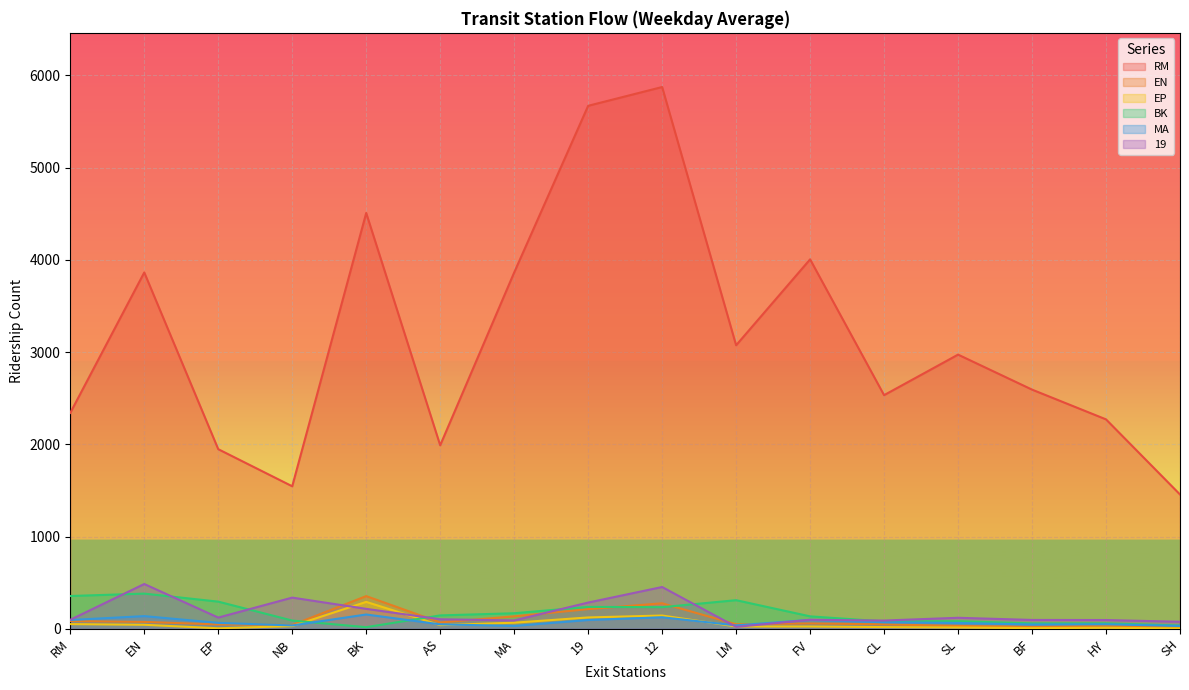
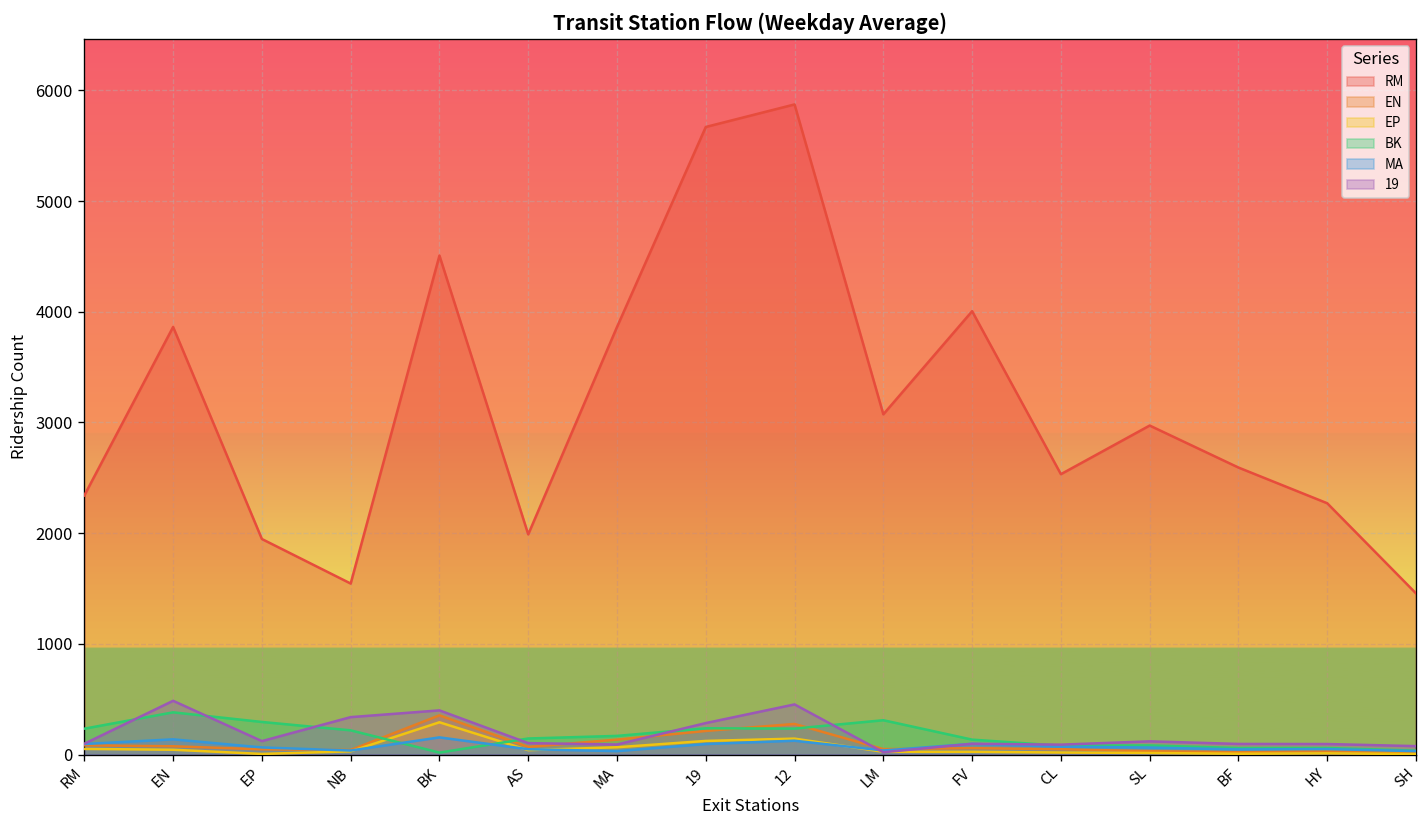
BK, RM: 400 -> 200
BK, NB: 100 -> 200
19, BK: 200 -> 400
